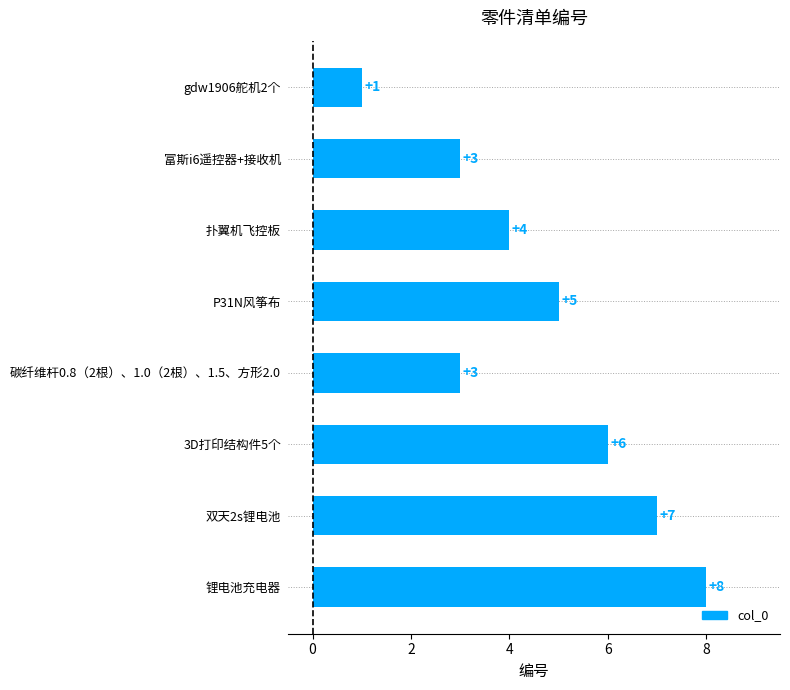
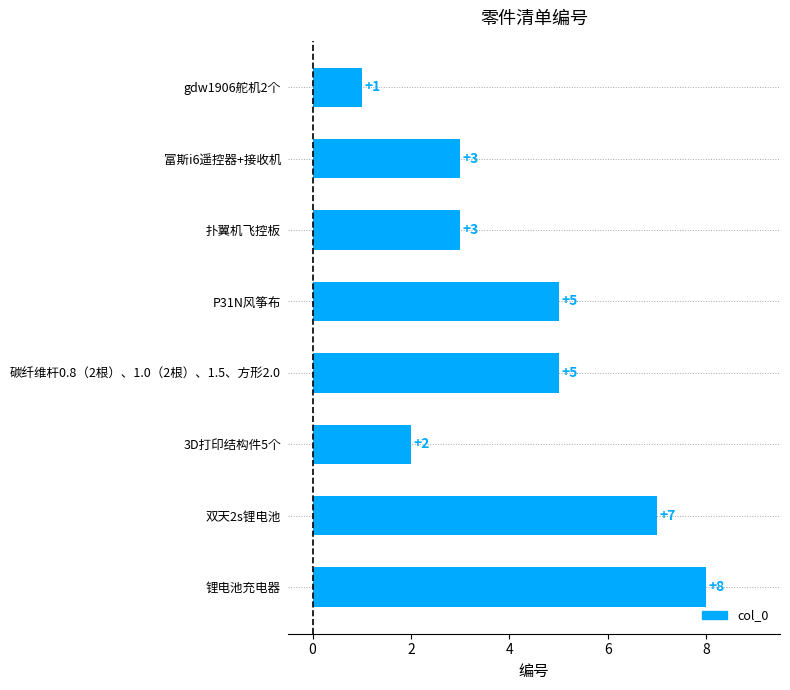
扑翼机飞控板: +4 -> +3
碳纤维杆0.8（2根）、1.0（2根）、1.5、方形2.0: +3 -> +5
3D打印结构件5个: +6 -> +2
